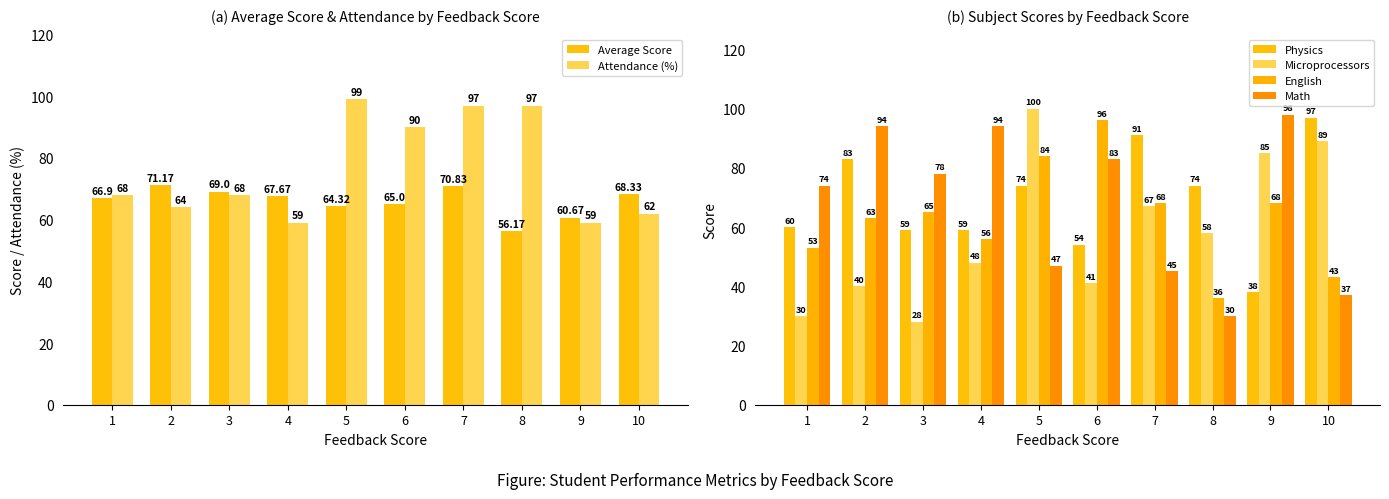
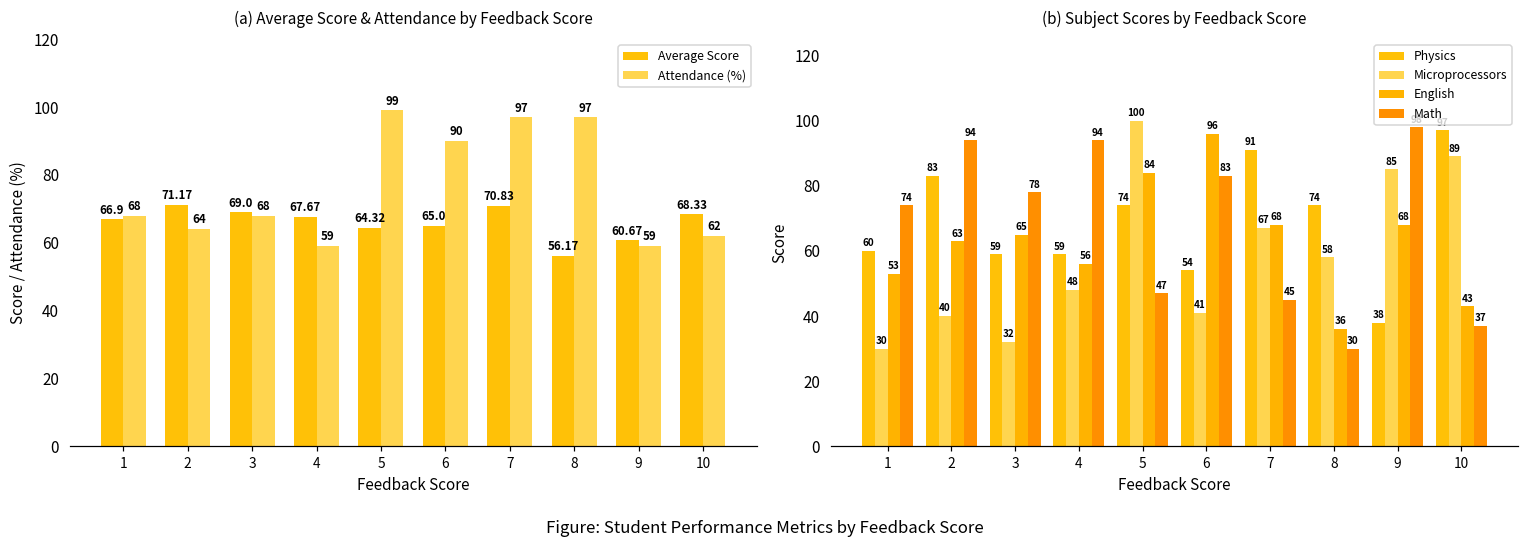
(b) Subject Scores by Feedback Score, Microprocessors, 3: 28 -> 32
